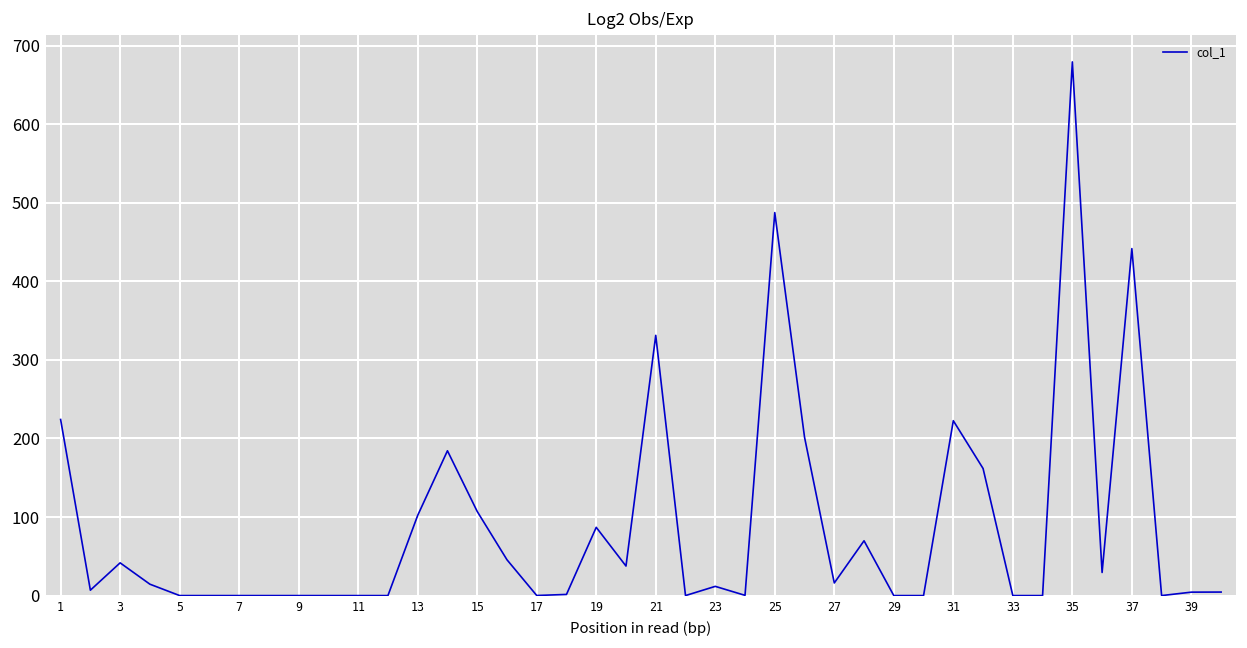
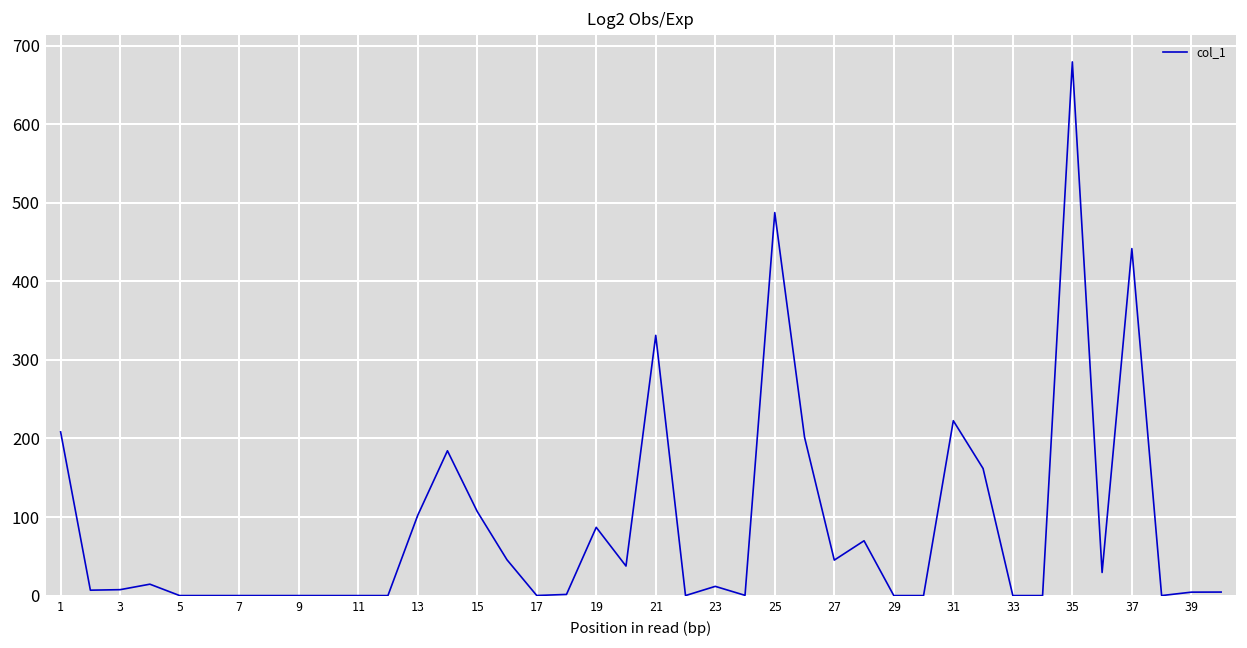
1: 220 -> 210
3: 40 -> 10
27: 20 -> 50
